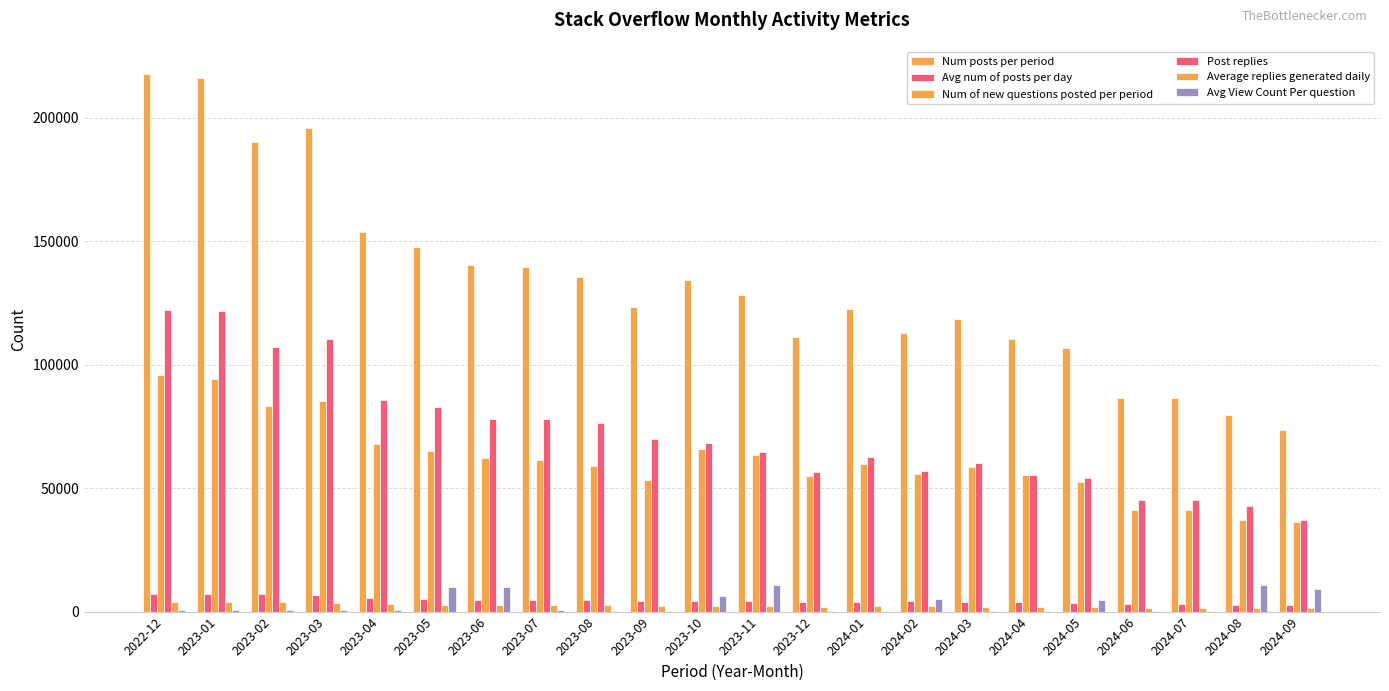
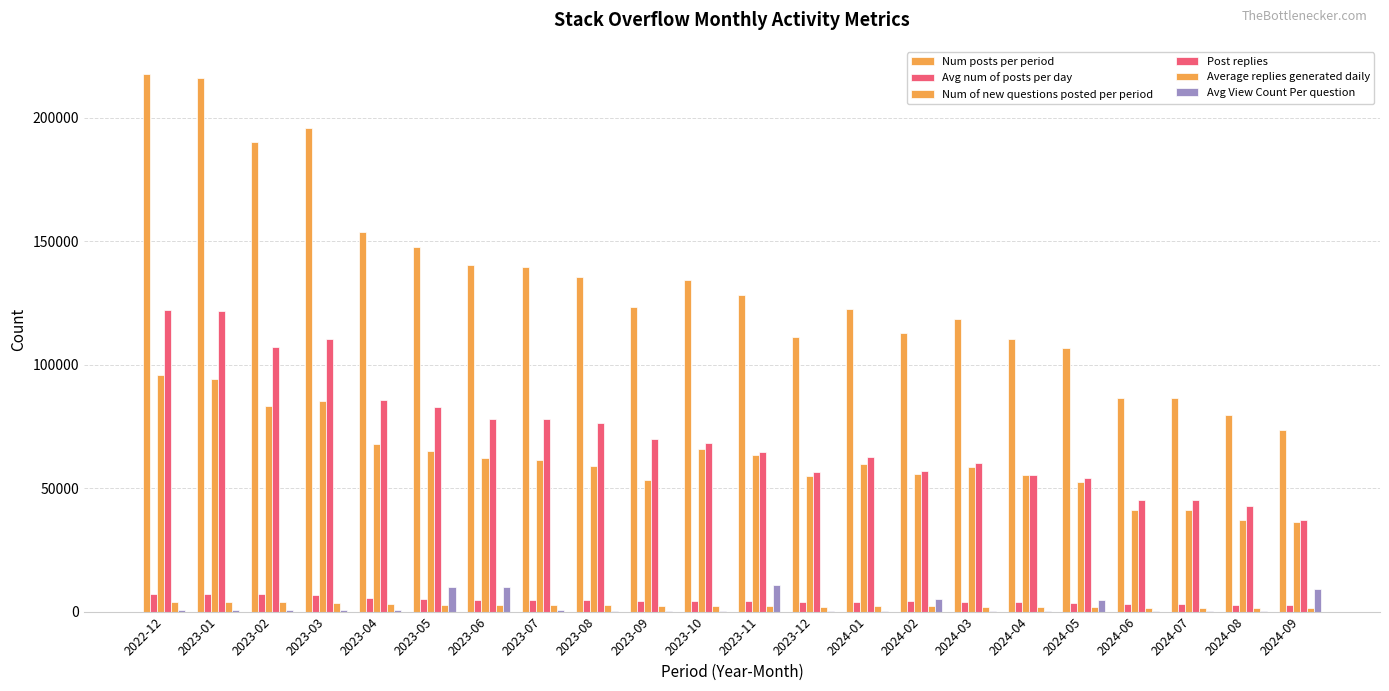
Avg View Count Per question, 2023-10: 6000 -> 0
Avg View Count Per question, 2024-08: 11000 -> 0
